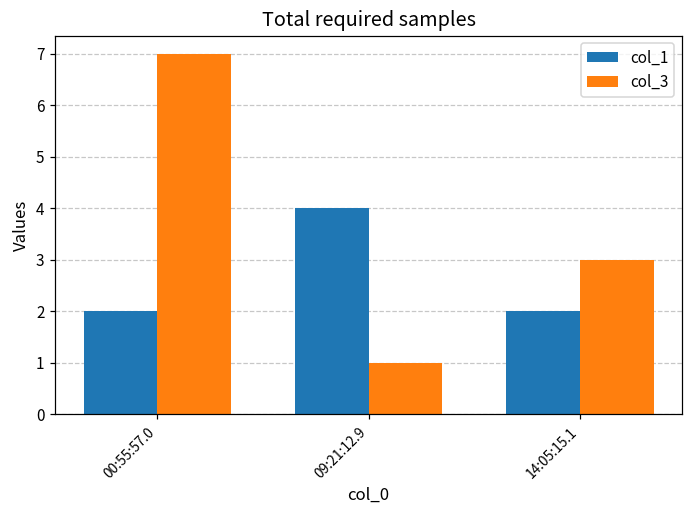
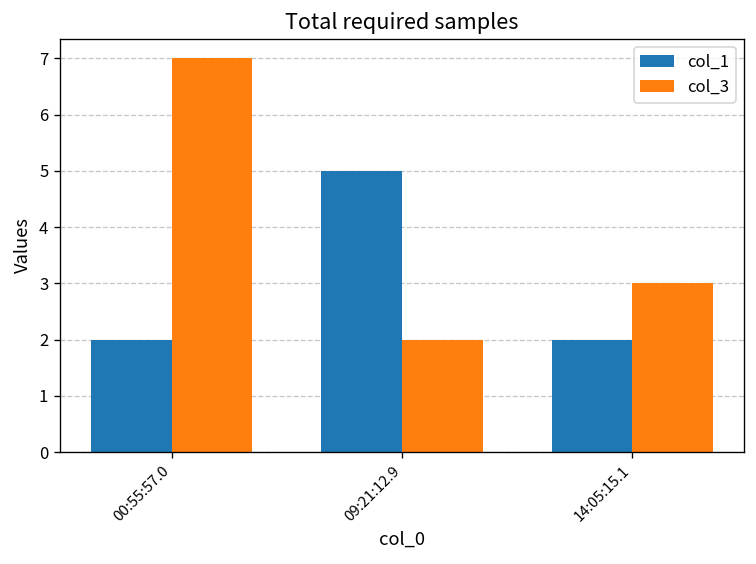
col_1, 09:21:12.9: 4 -> 5
col_3, 09:21:12.9: 1 -> 2
